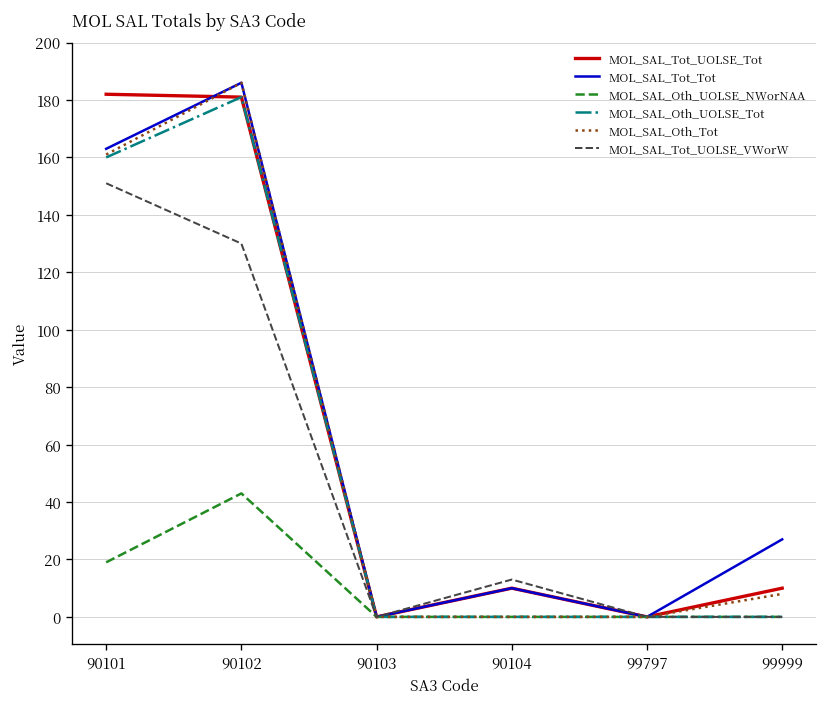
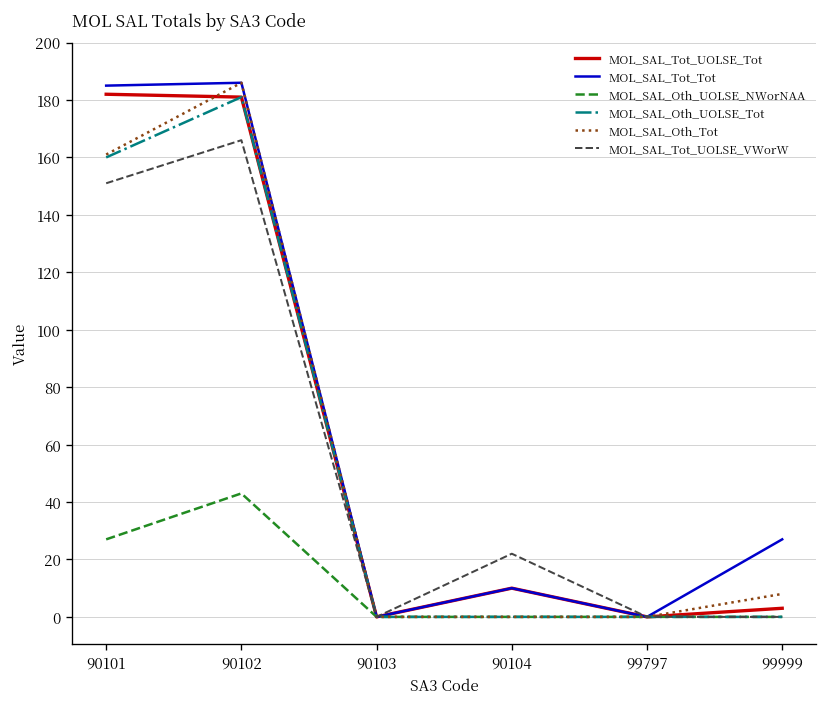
MOL_SAL_Tot_Tot, 90101: 163 -> 185
MOL_SAL_Oth_UOLSE_NWorNAA, 90101: 19 -> 27
MOL_SAL_Tot_UOLSE_VWorW, 90102: 130 -> 166
MOL_SAL_Tot_UOLSE_VWorW, 90104: 13 -> 22
MOL_SAL_Tot_UOLSE_Tot, 99999: 10 -> 3
